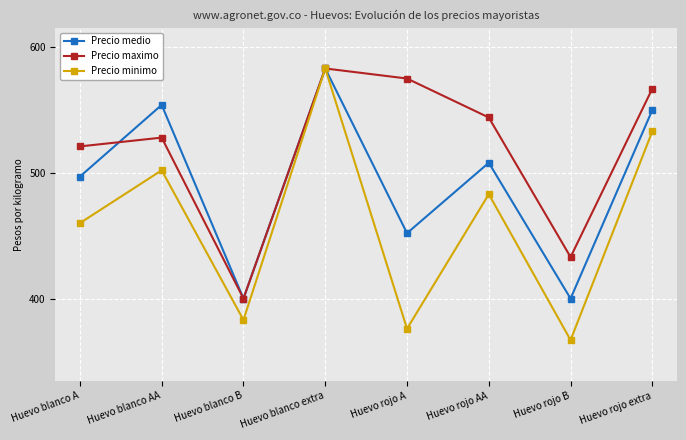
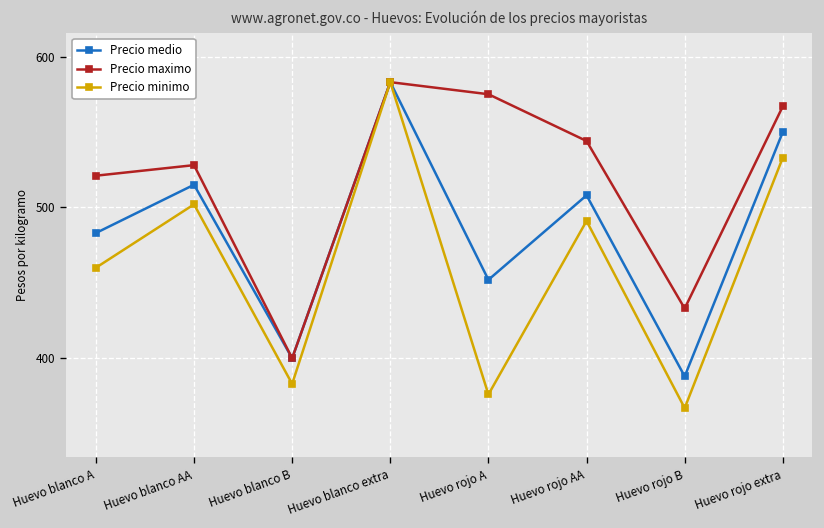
Precio medio, Huevo blanco A: 497 -> 483
Precio medio, Huevo blanco AA: 554 -> 515
Precio minimo, Huevo rojo AA: 483 -> 491
Precio medio, Huevo rojo B: 400 -> 388
